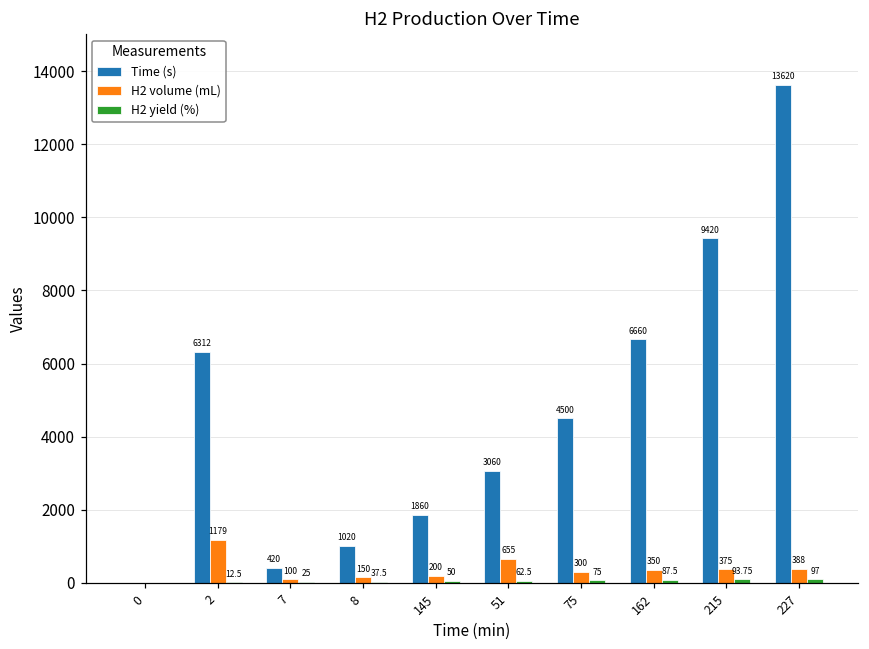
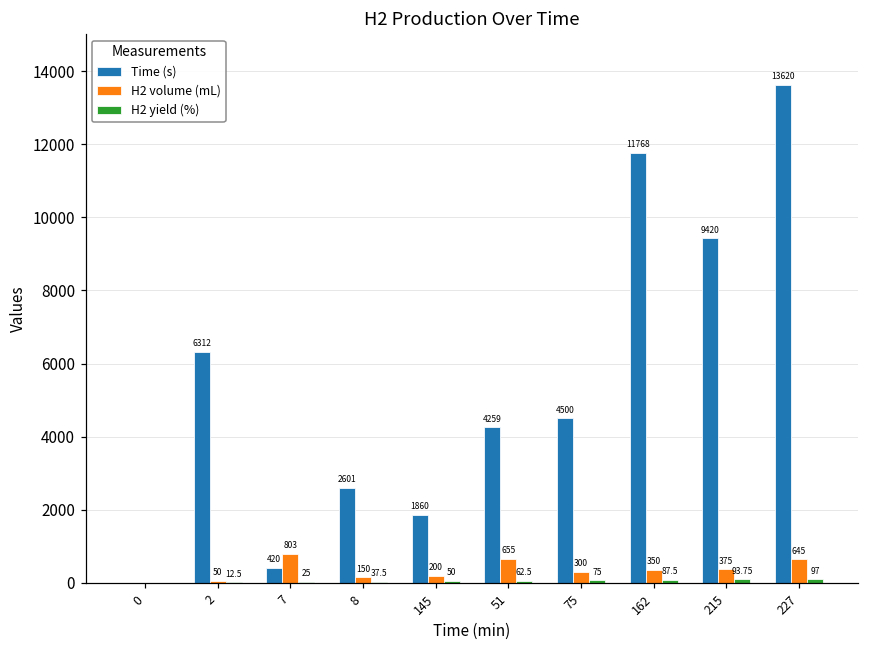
H2 volume (mL), 2: 1179 -> 50
H2 volume (mL), 7: 100 -> 803
Time (s), 8: 1020 -> 2601
Time (s), 51: 3060 -> 4259
Time (s), 162: 6660 -> 11768
H2 volume (mL), 227: 388 -> 645
